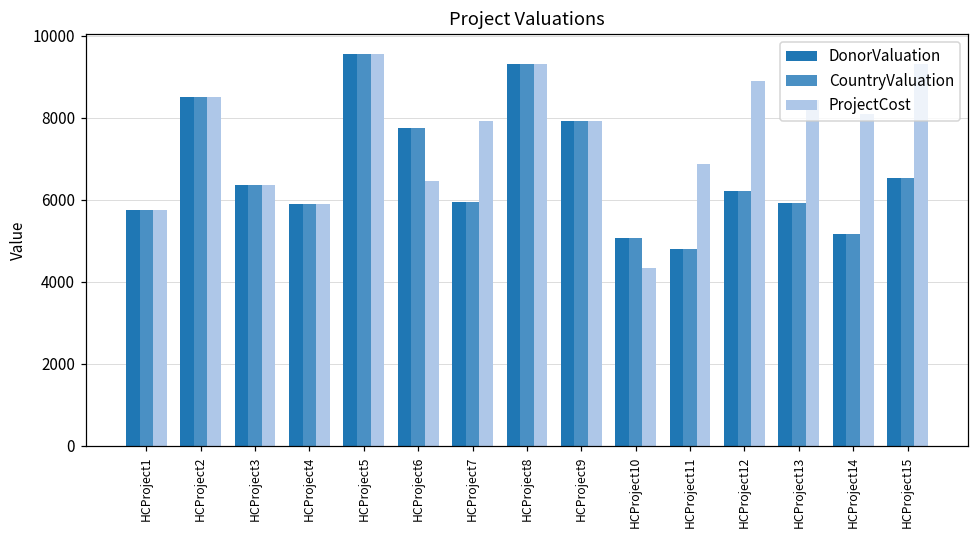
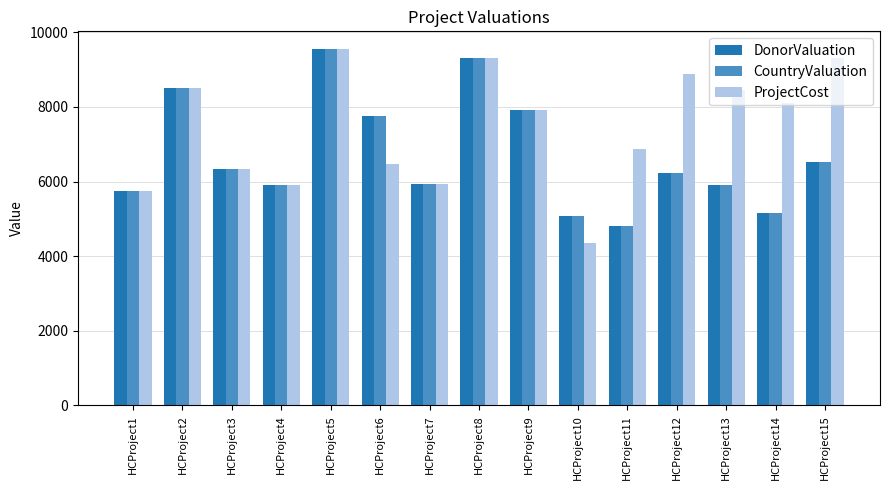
ProjectCost, HCProject7: 7900 -> 5900
